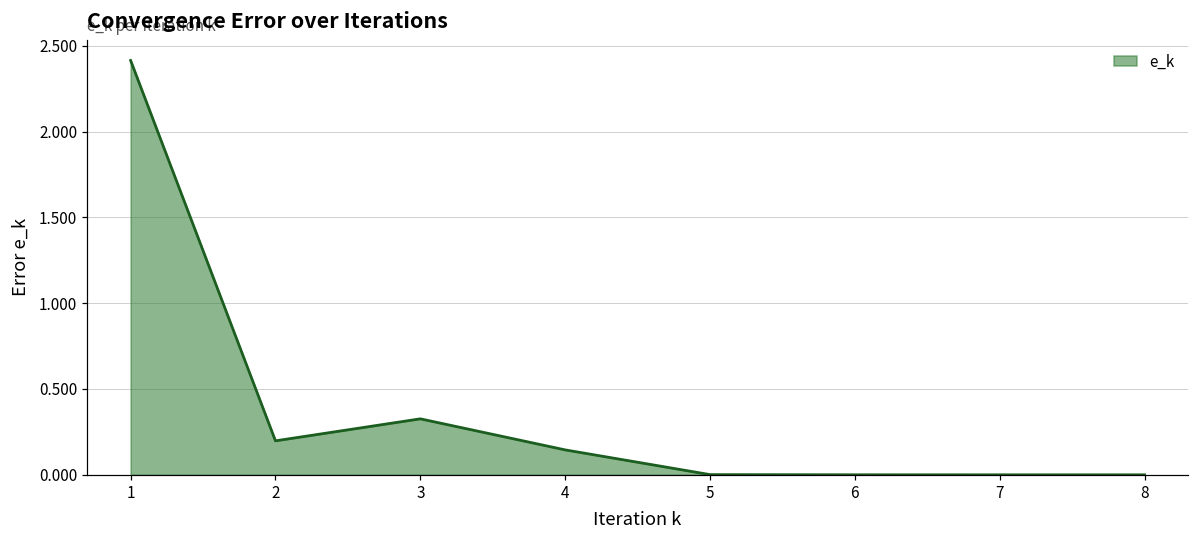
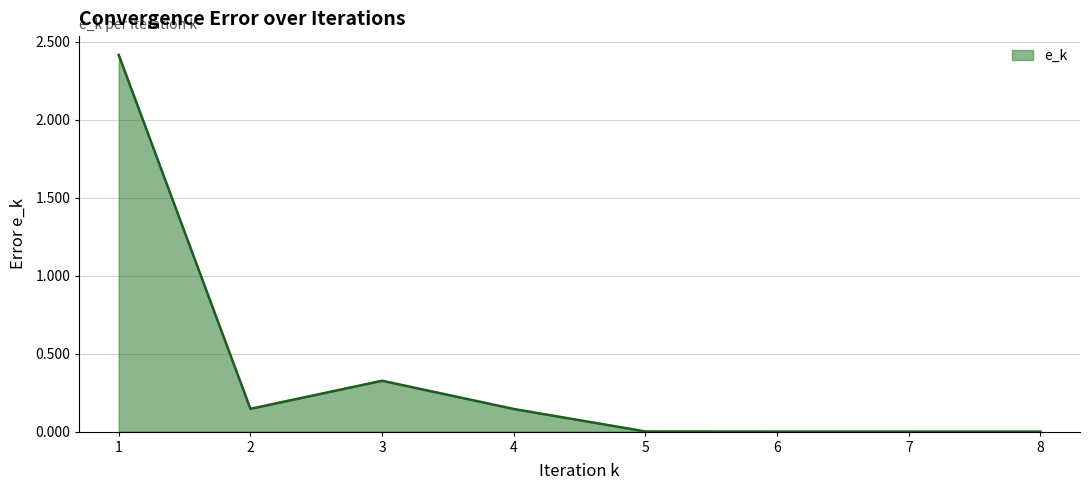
2: 0.20 -> 0.15
